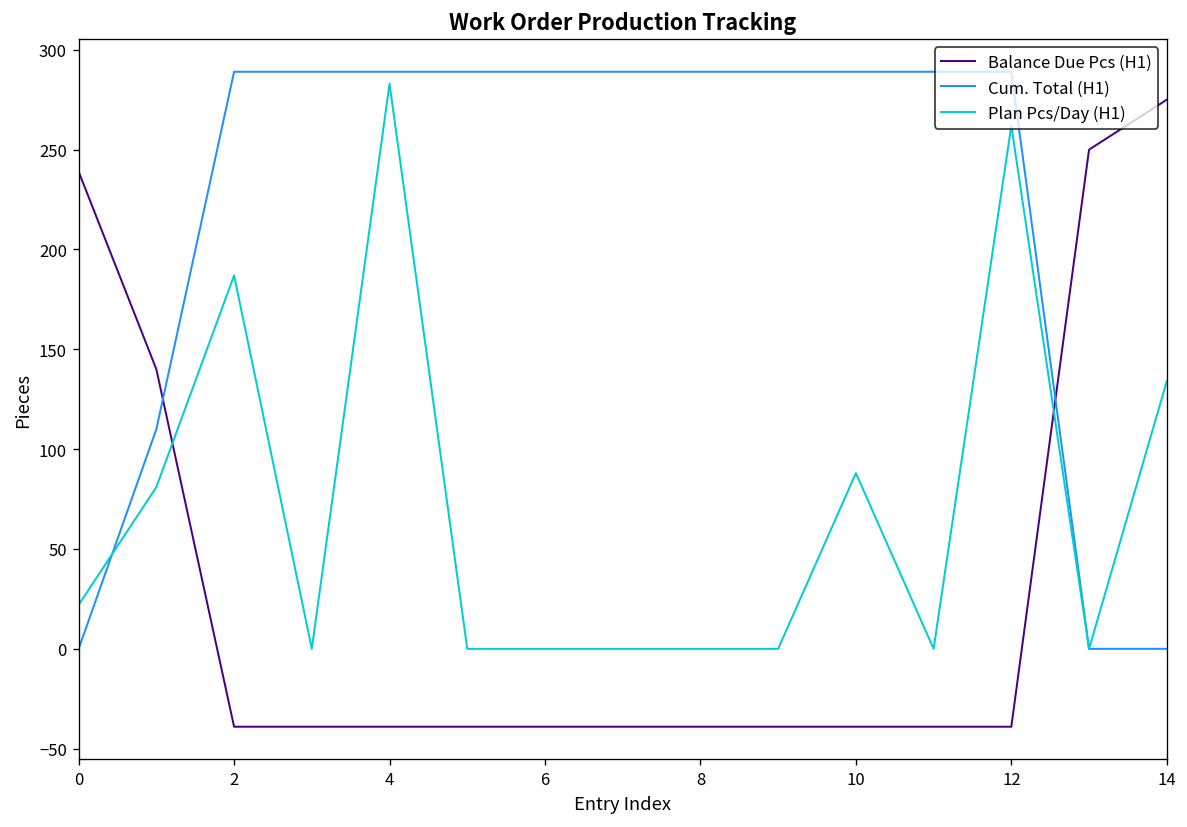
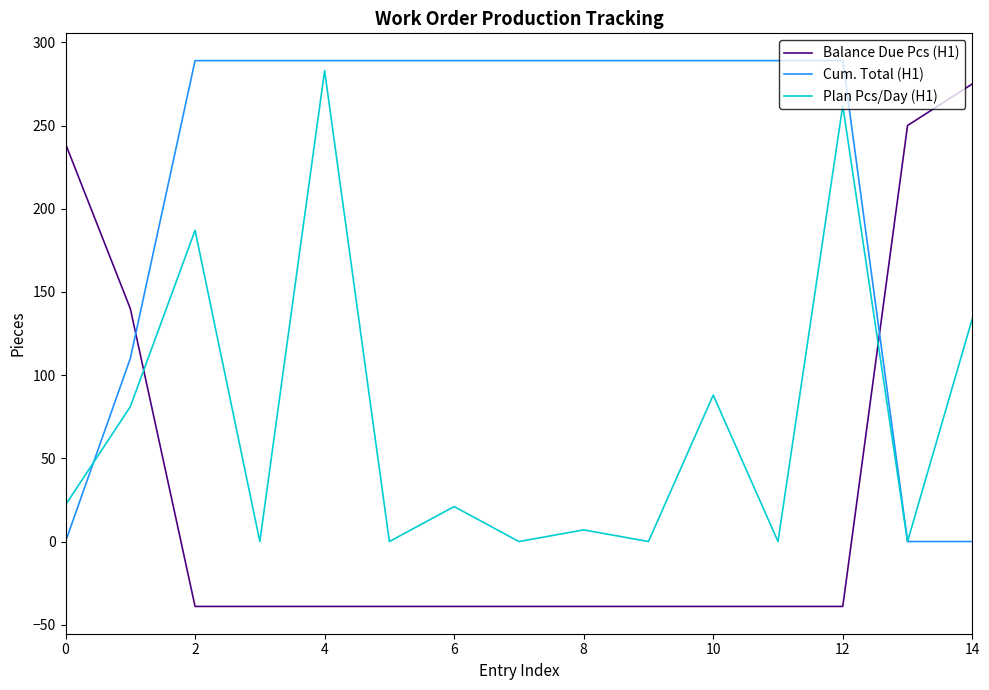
Plan Pcs/Day (H1), 6: 0 -> 21
Plan Pcs/Day (H1), 8: 0 -> 7
